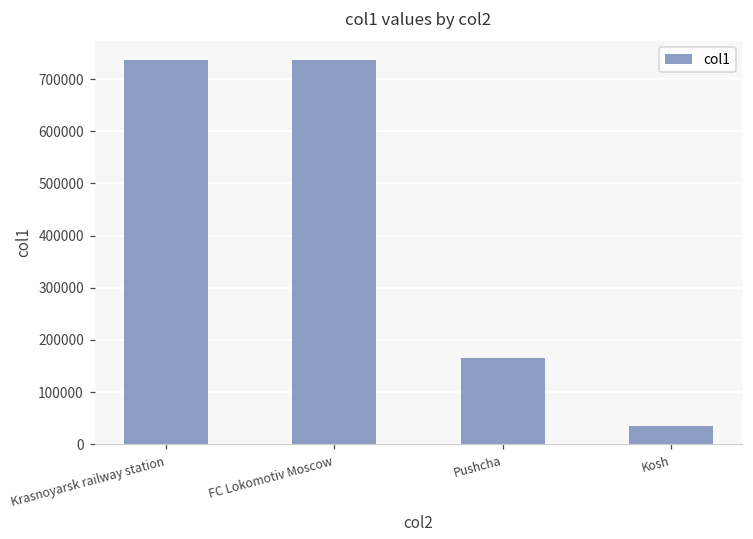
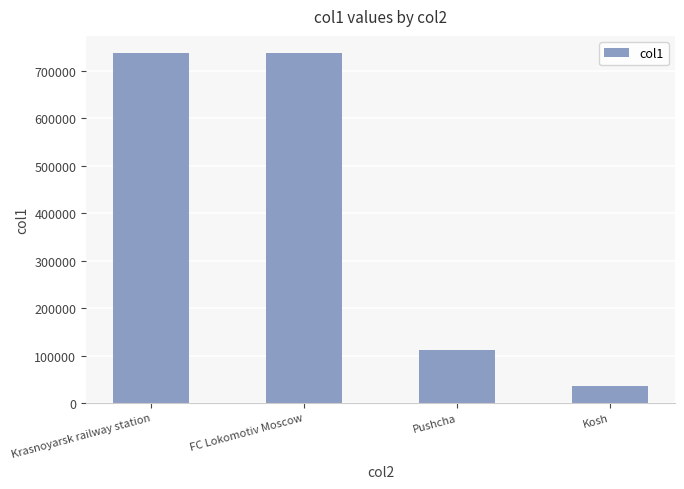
Pushcha: 170000 -> 110000
